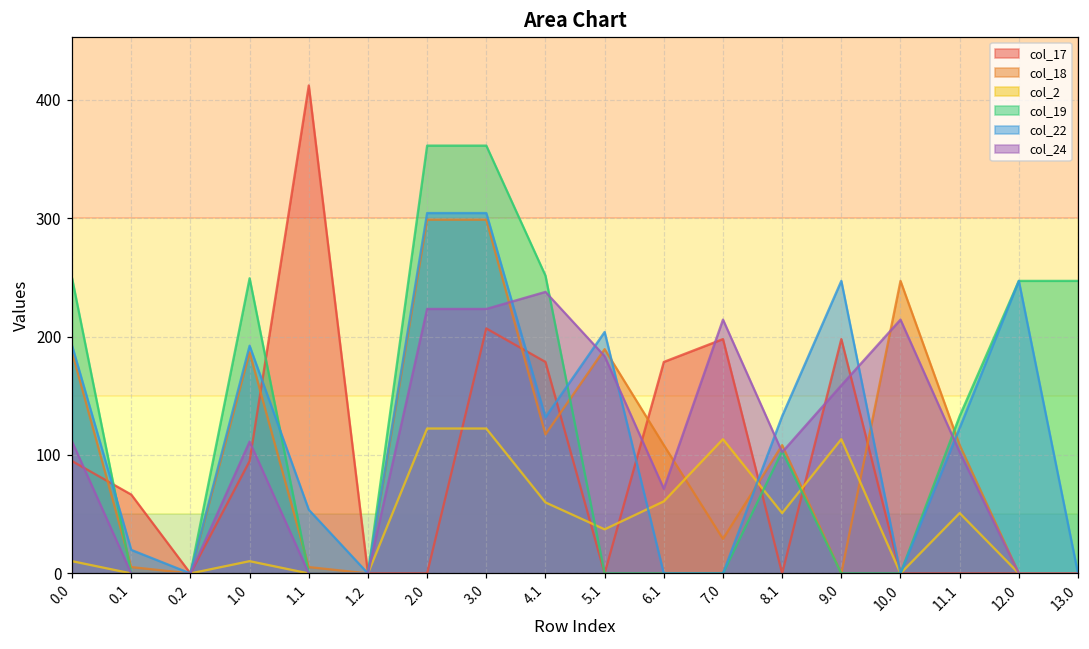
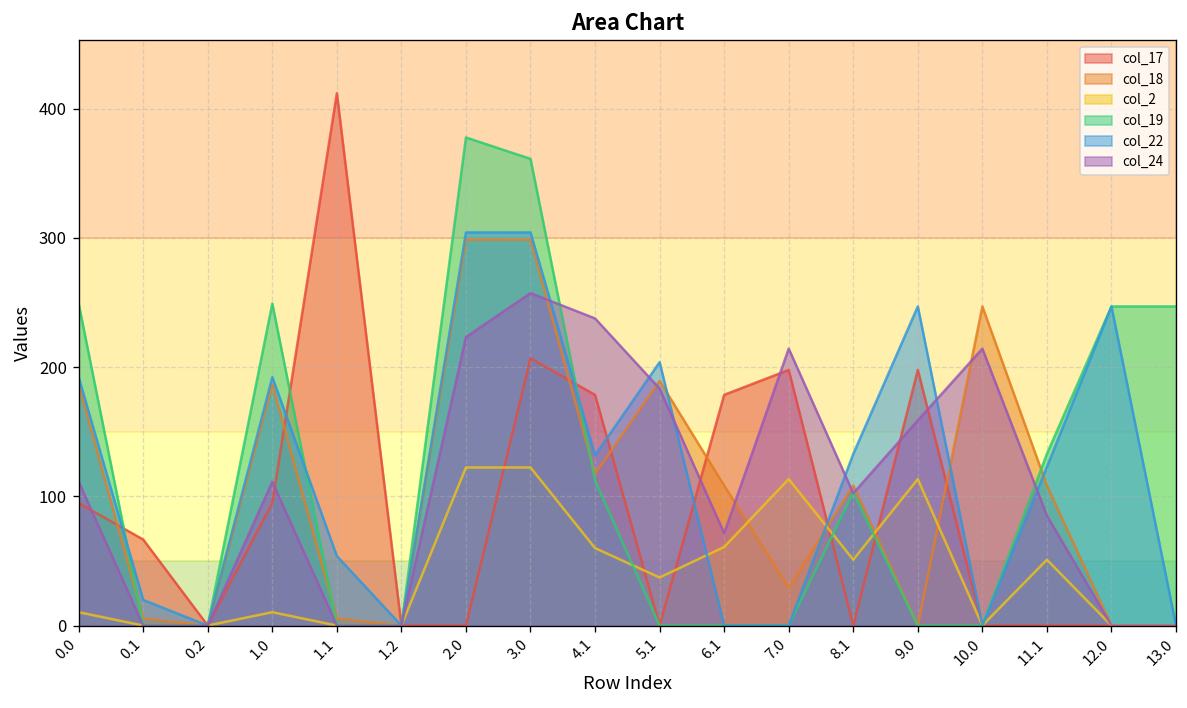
col_19, 2.0: 361 -> 378
col_24, 3.0: 223 -> 257
col_19, 4.1: 251 -> 112
col_24, 11.1: 102 -> 85
